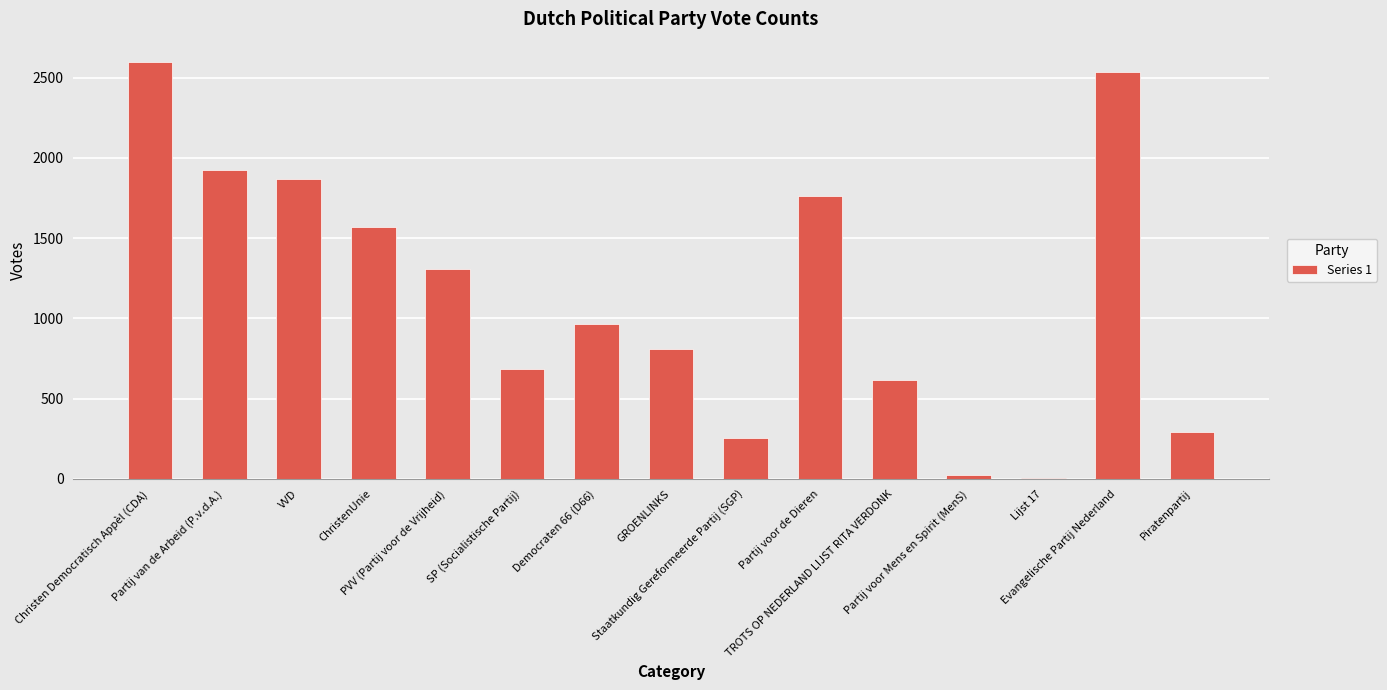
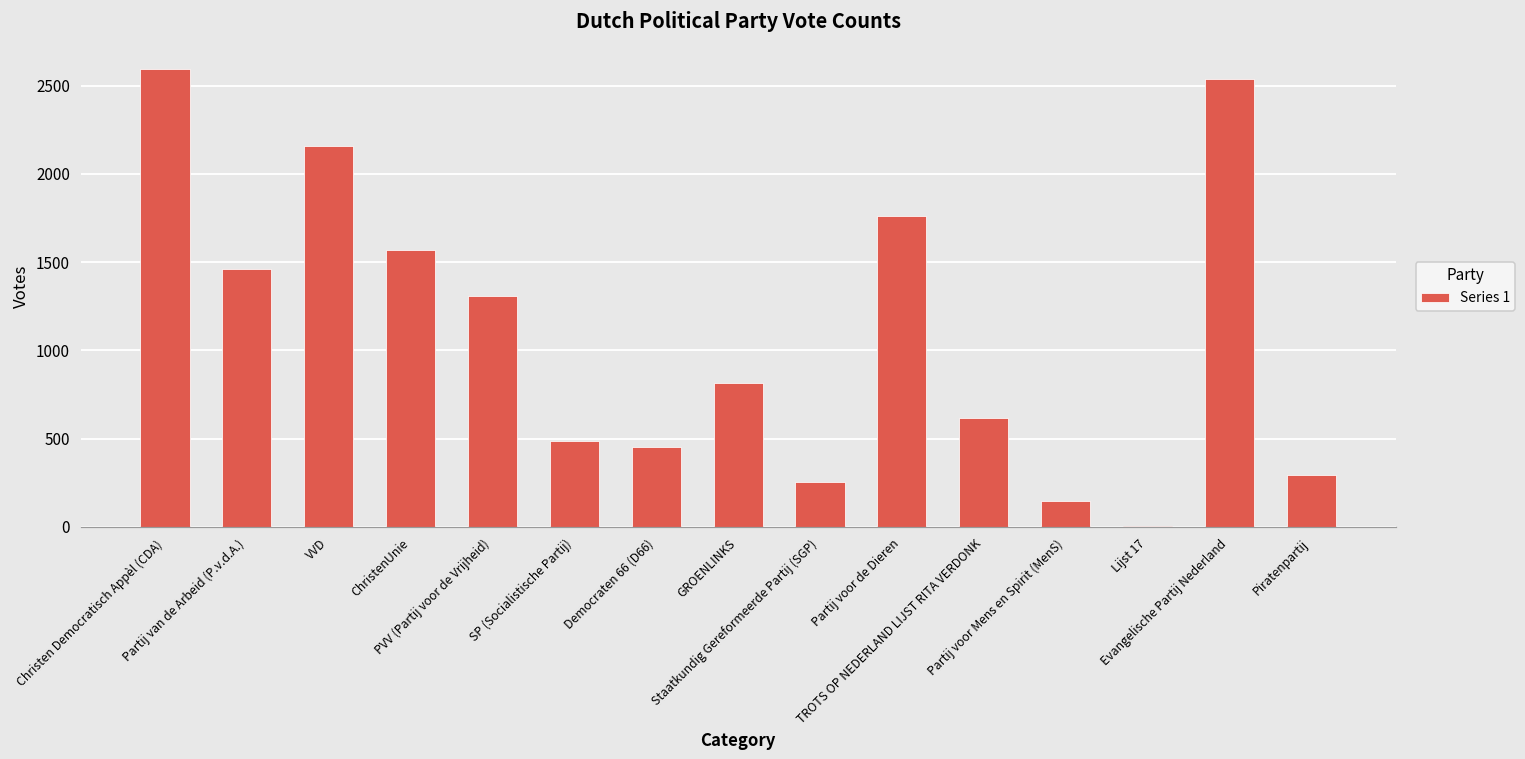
Partij van de Arbeid (P.v.d.A.): 1930 -> 1460
VVD: 1870 -> 2160
SP (Socialistische Partij): 690 -> 480
Democraten 66 (D66): 970 -> 450
Partij voor Mens en Spirit (MenS): 20 -> 150
